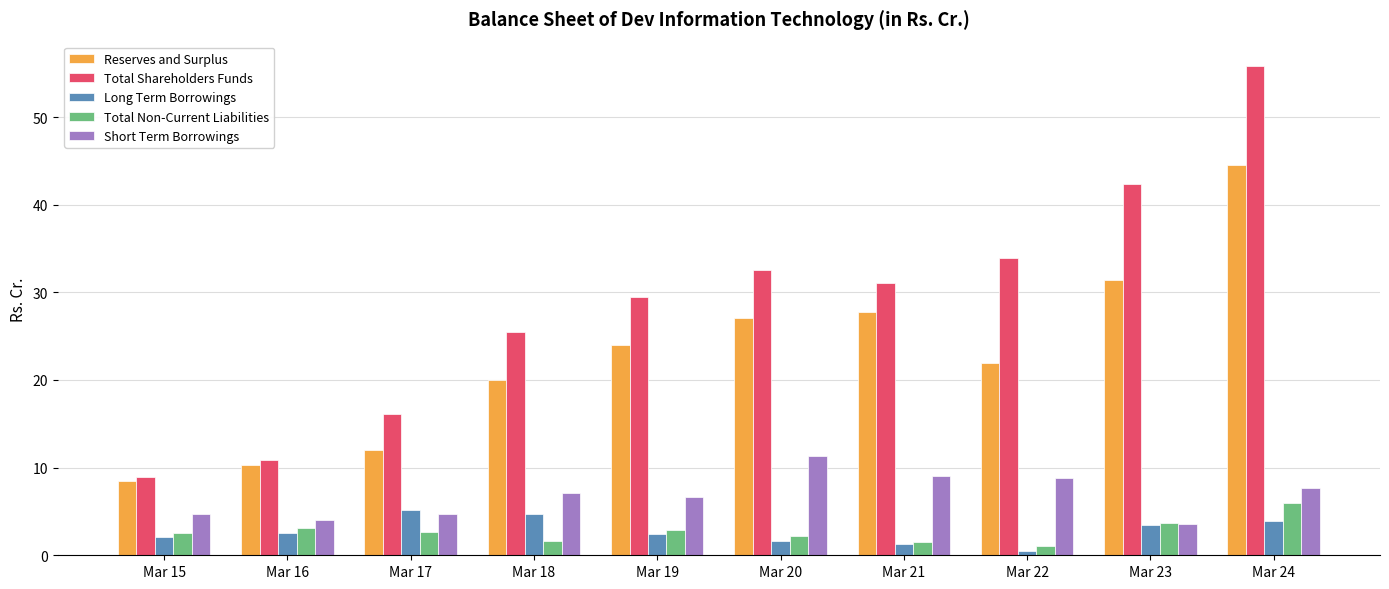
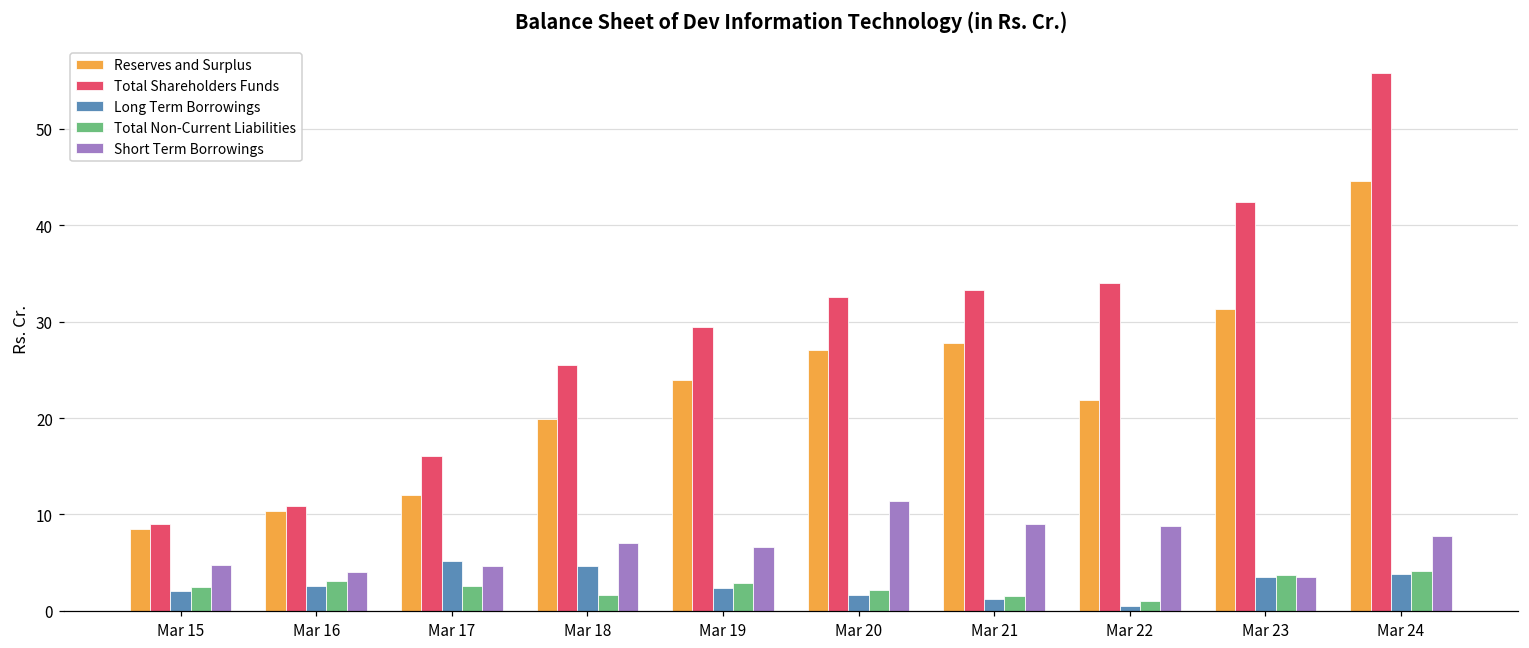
Total Shareholders Funds, Mar 21: 31 -> 33
Total Non-Current Liabilities, Mar 24: 6 -> 4
